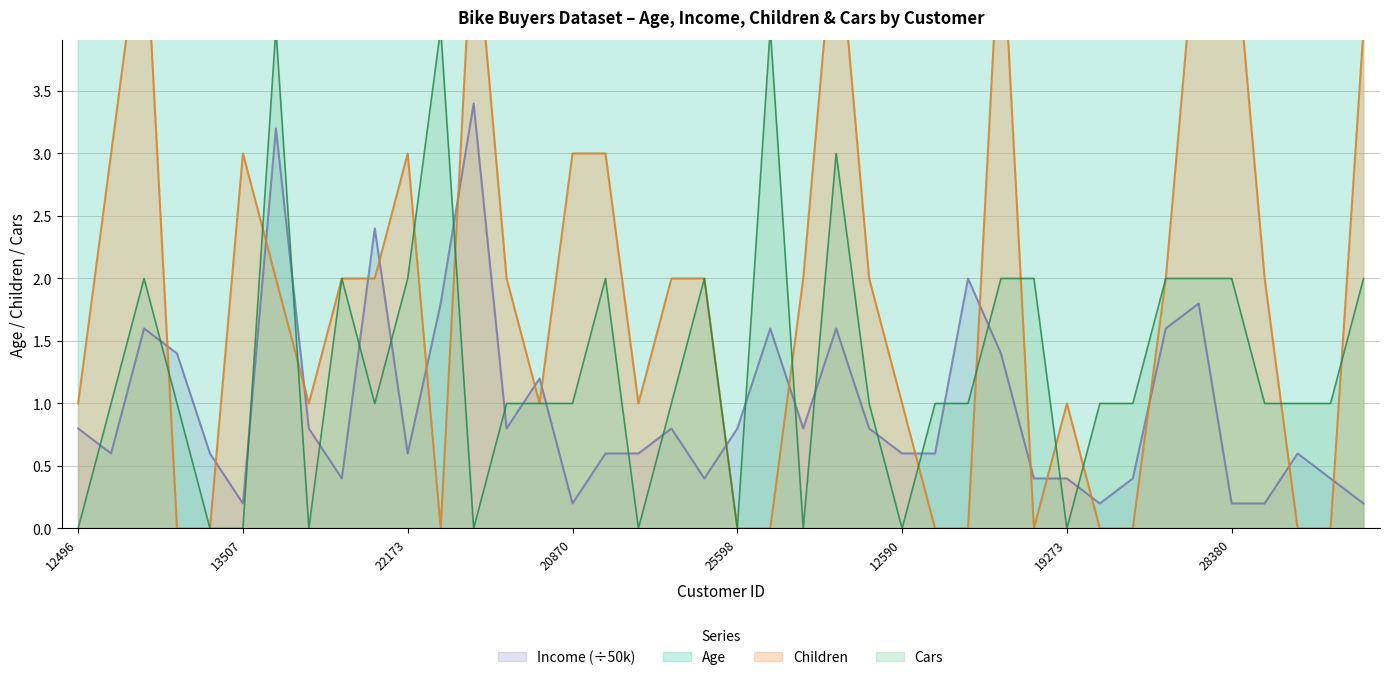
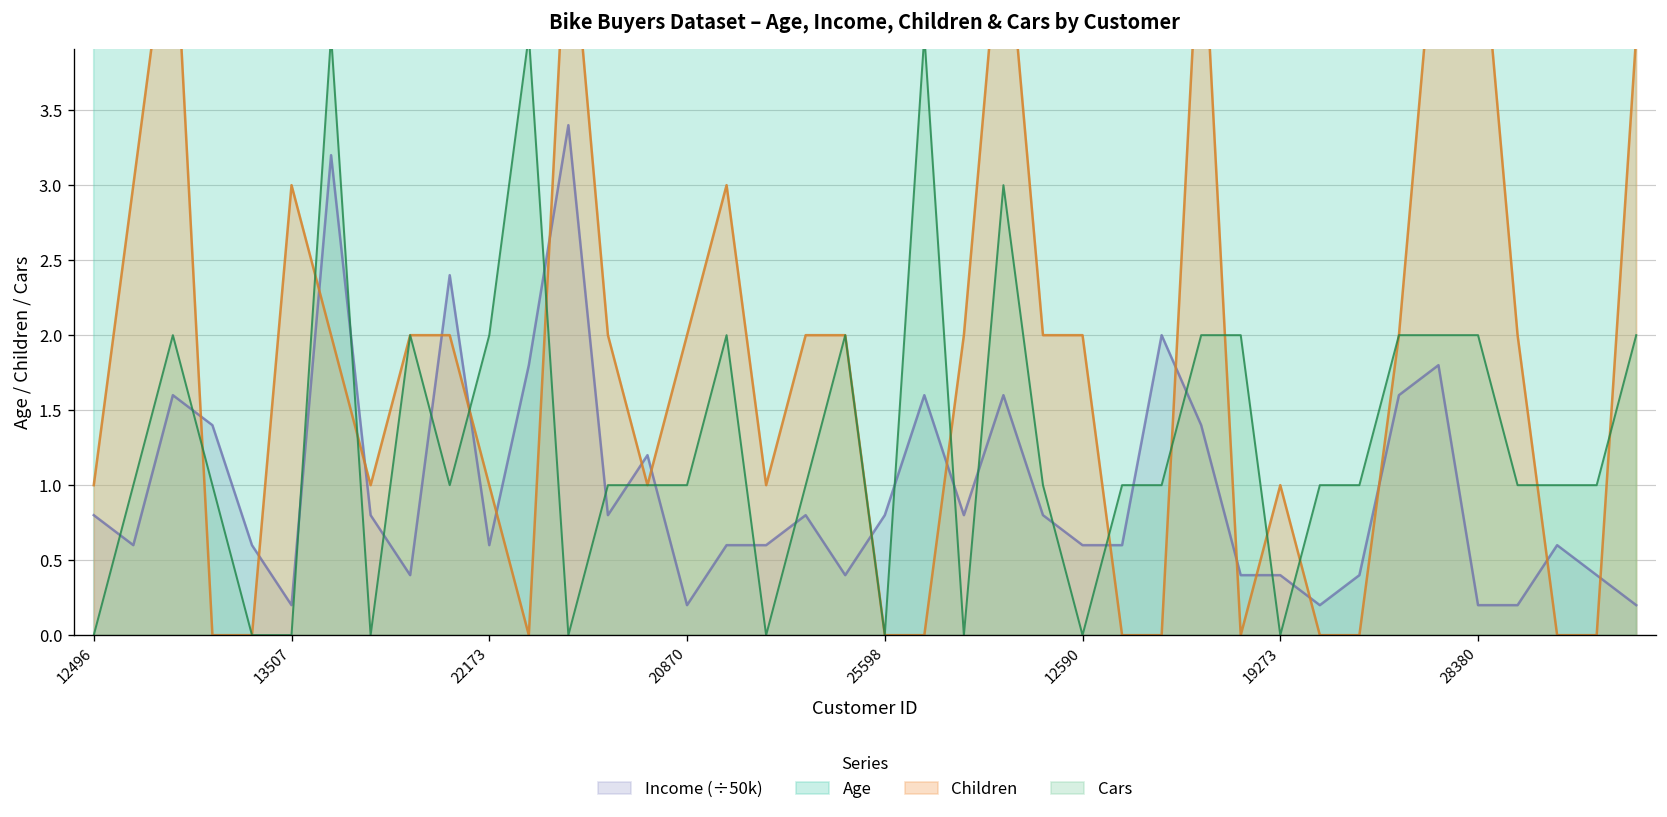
Children, 22173: 3 -> 1
Children, 20870: 3 -> 2
Children, 12590: 1 -> 2
